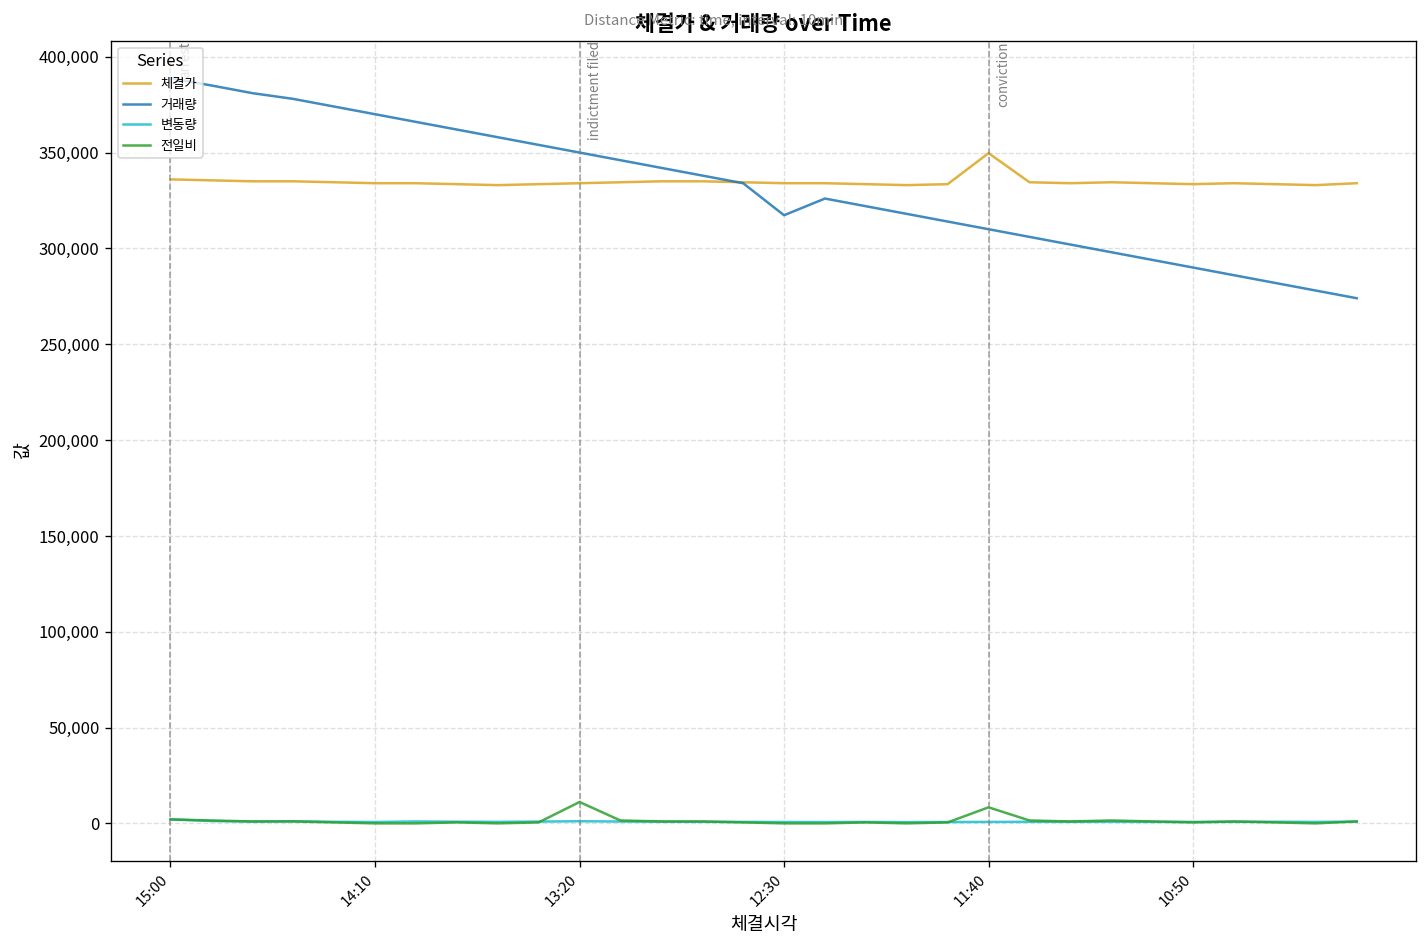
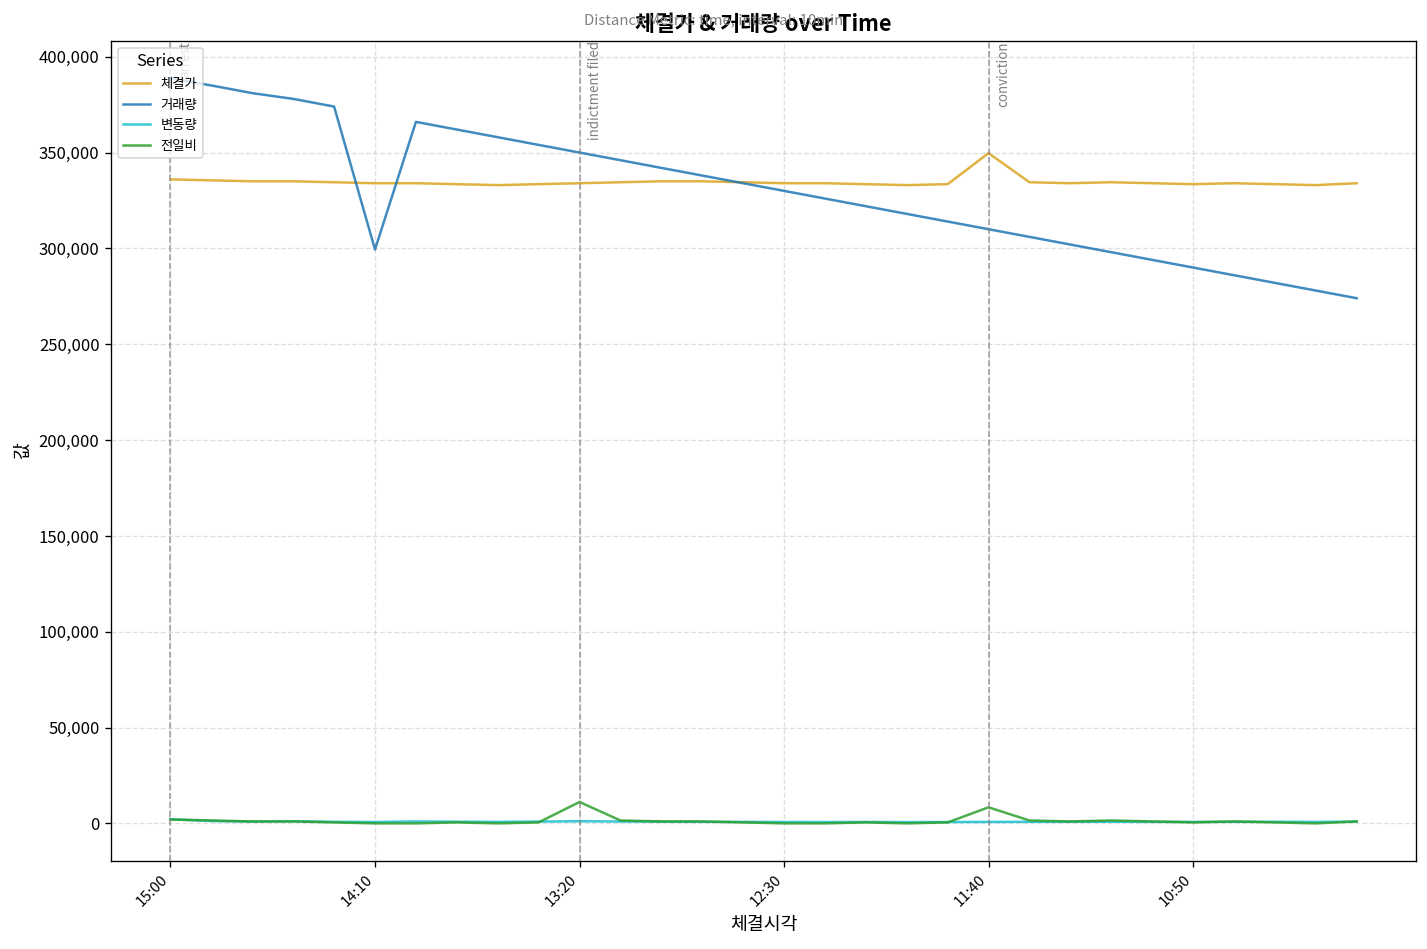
거래량, 14:10: 370,000 -> 299,000
거래량, 12:30: 317,000 -> 330,000
